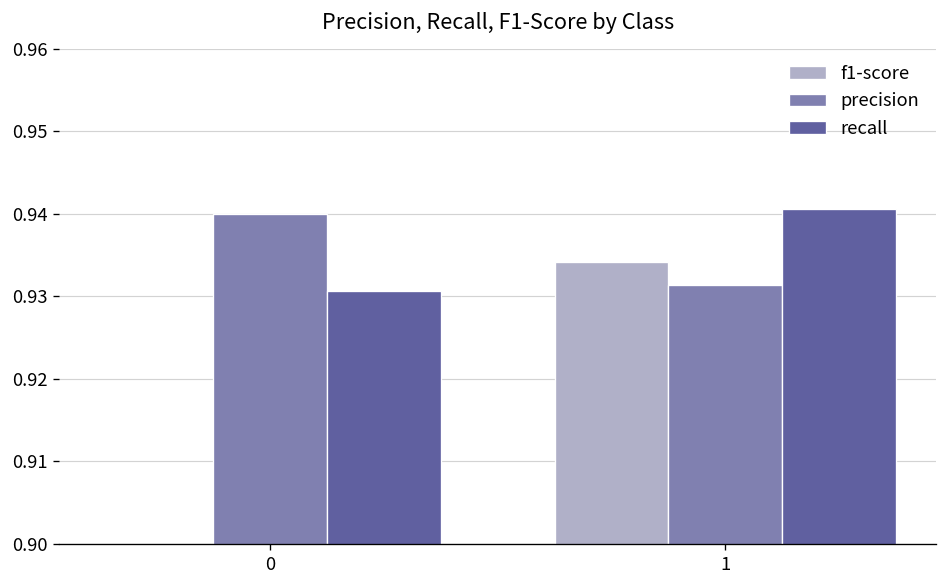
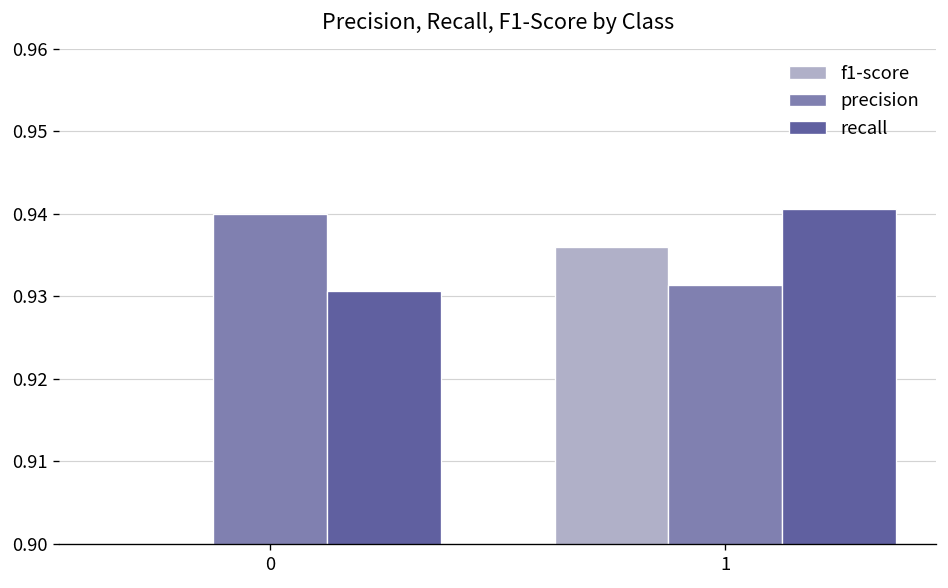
f1-score, 1: 0.934 -> 0.936
